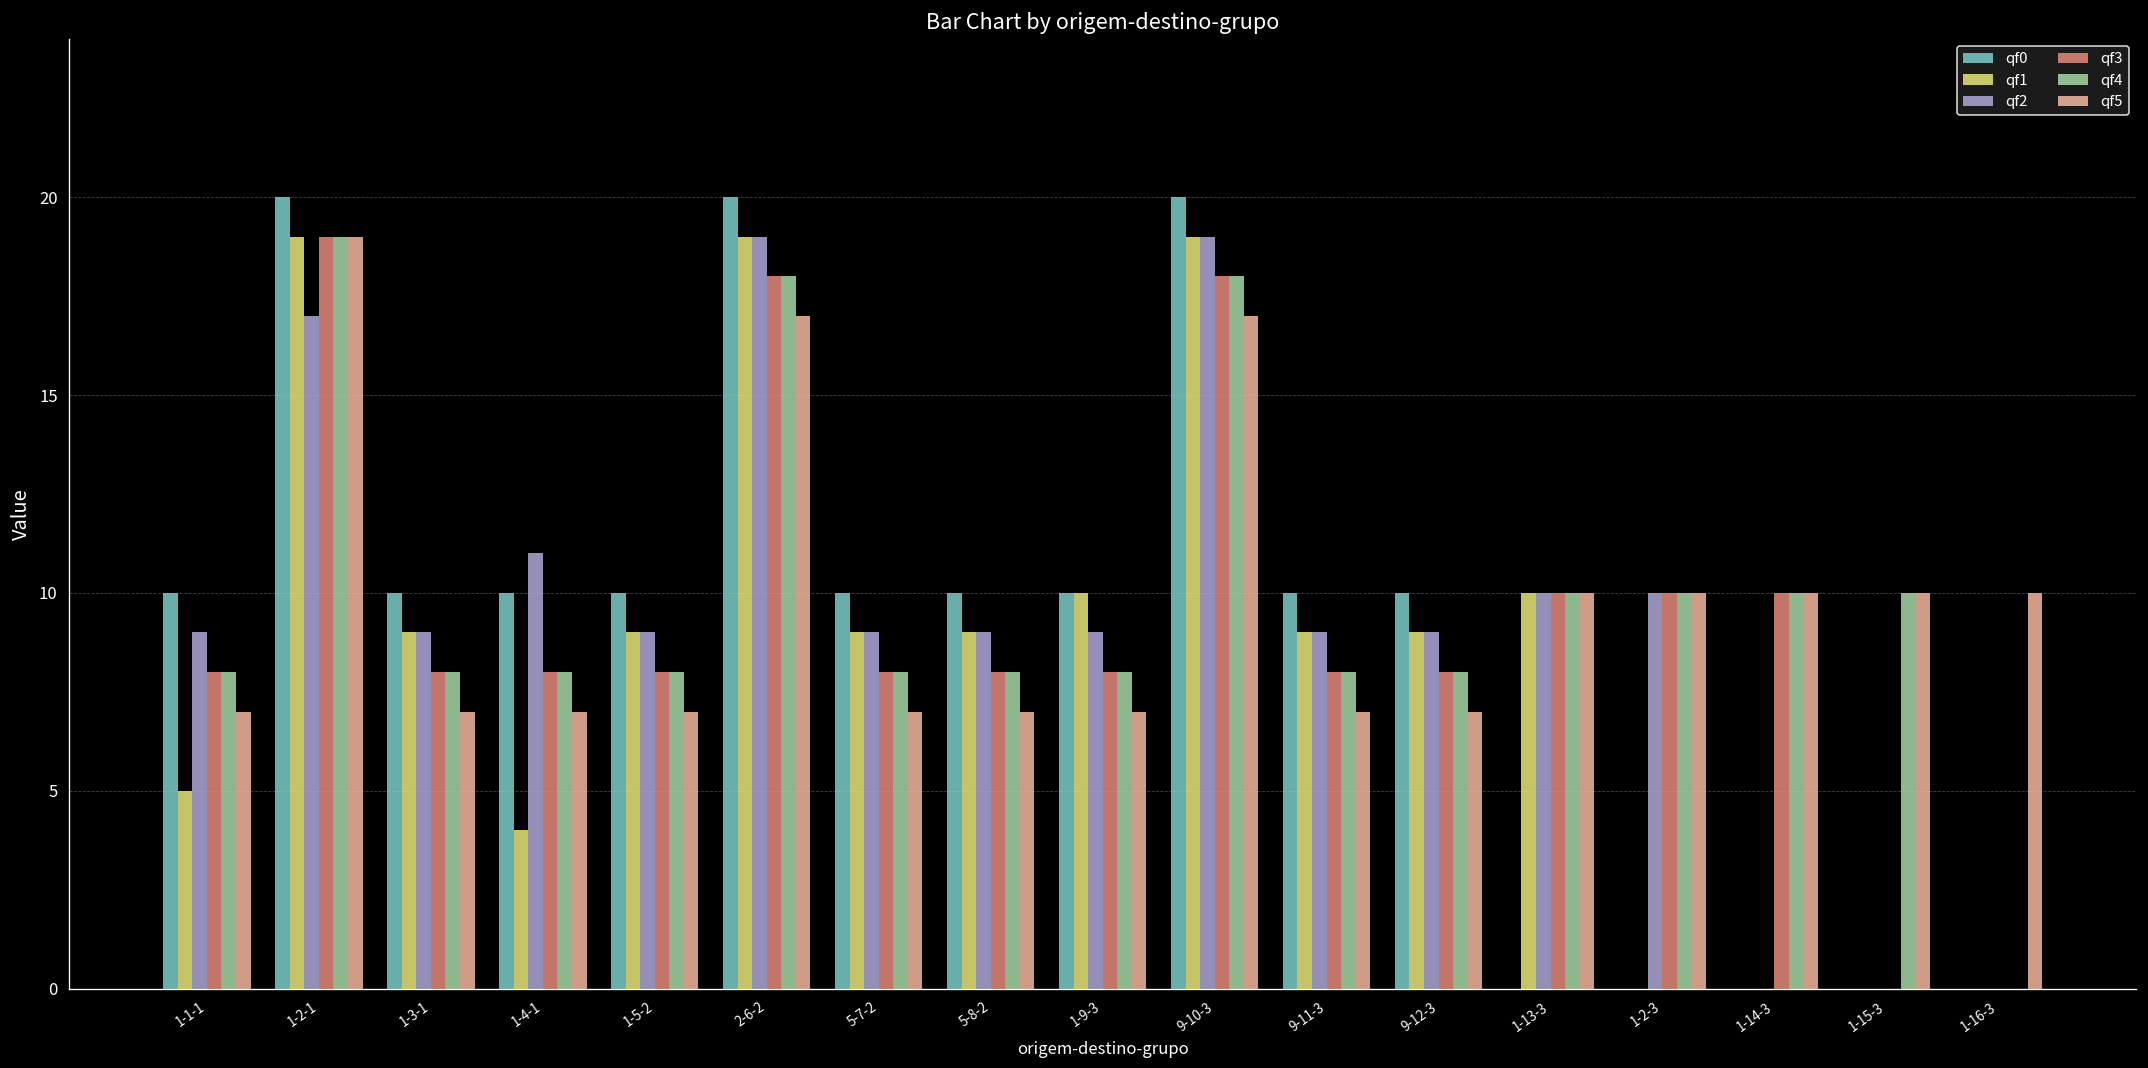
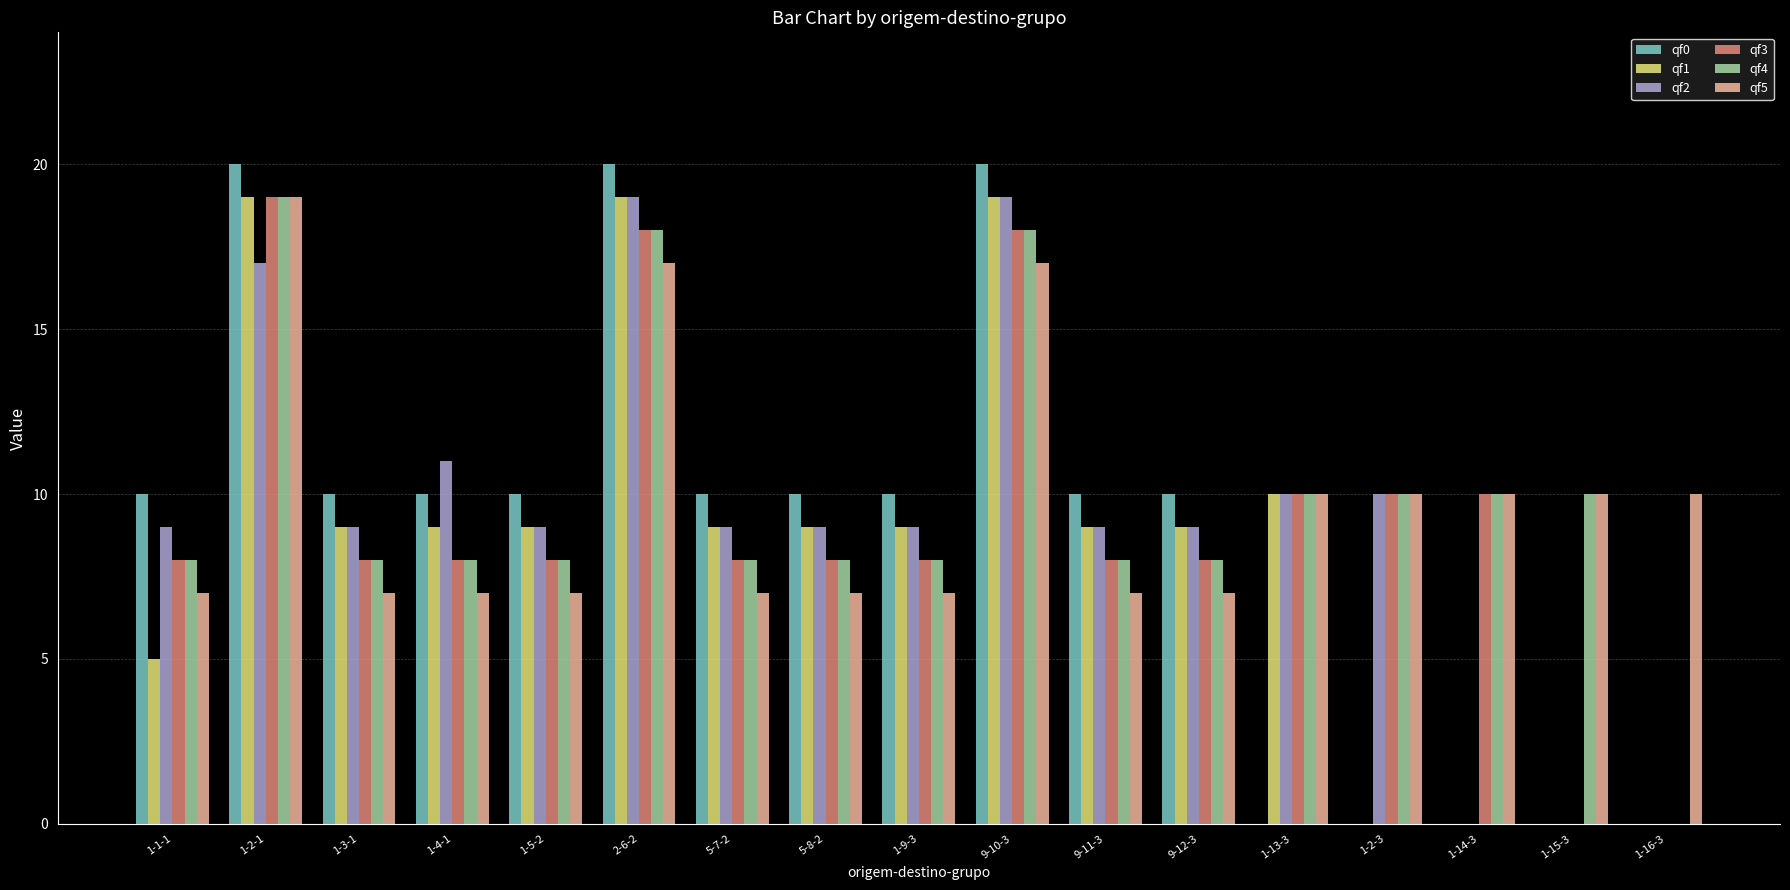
qf1, 1-4-1: 4 -> 9
qf1, 1-9-3: 10 -> 9
